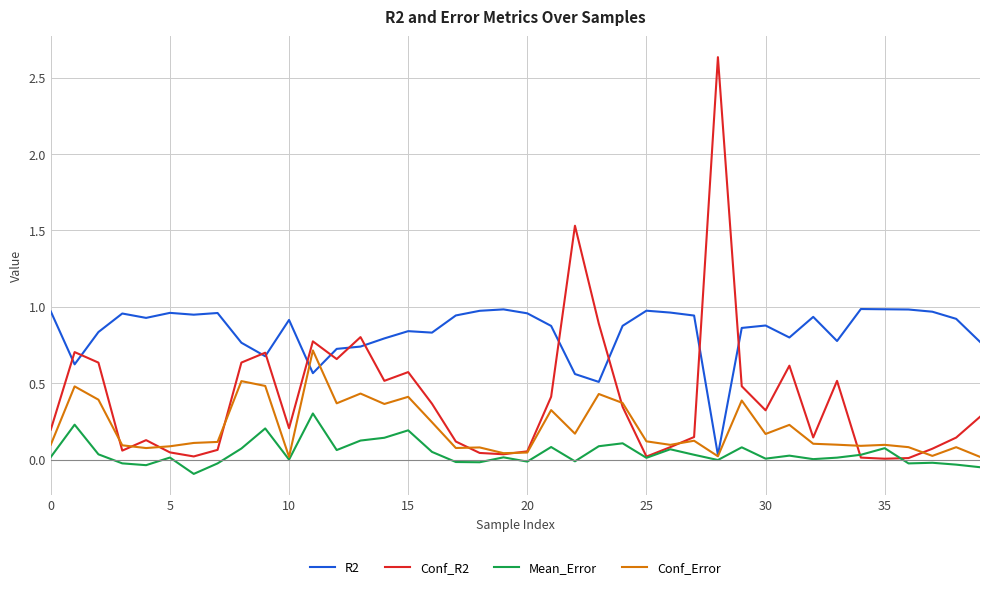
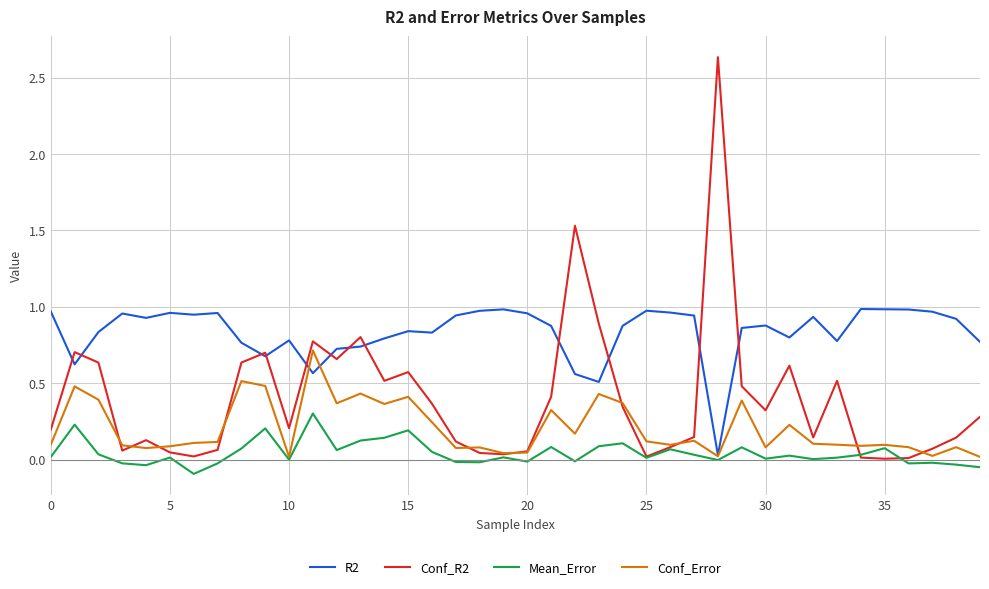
R2, 10: 0.91 -> 0.78
Conf_Error, 30: 0.17 -> 0.08
